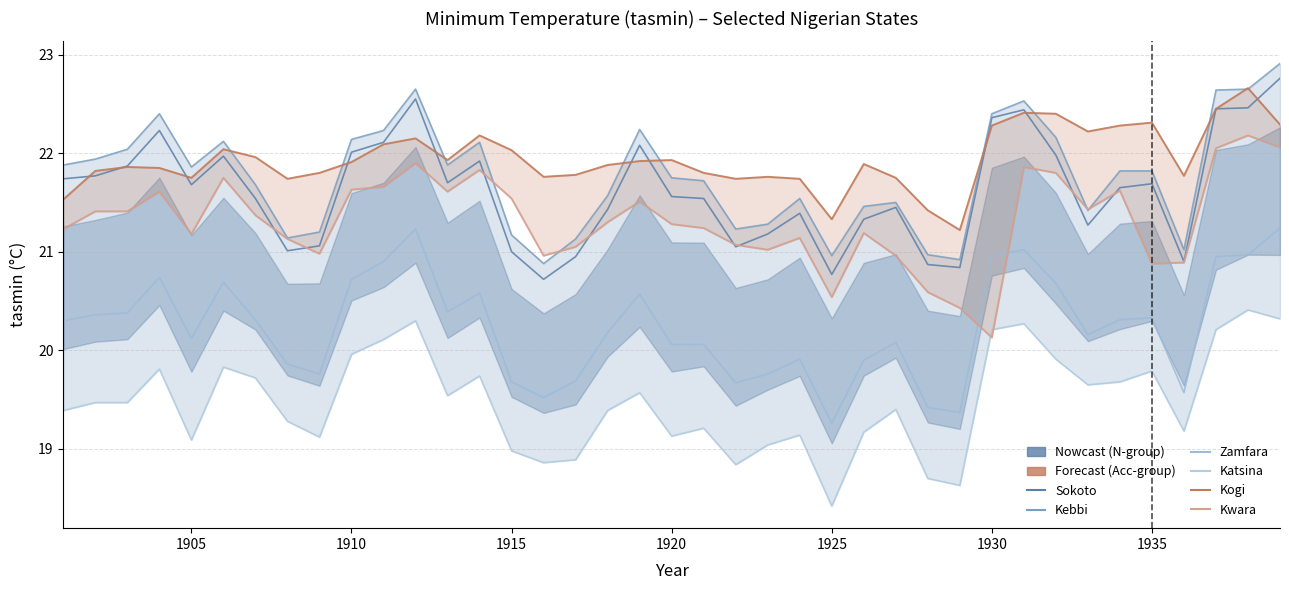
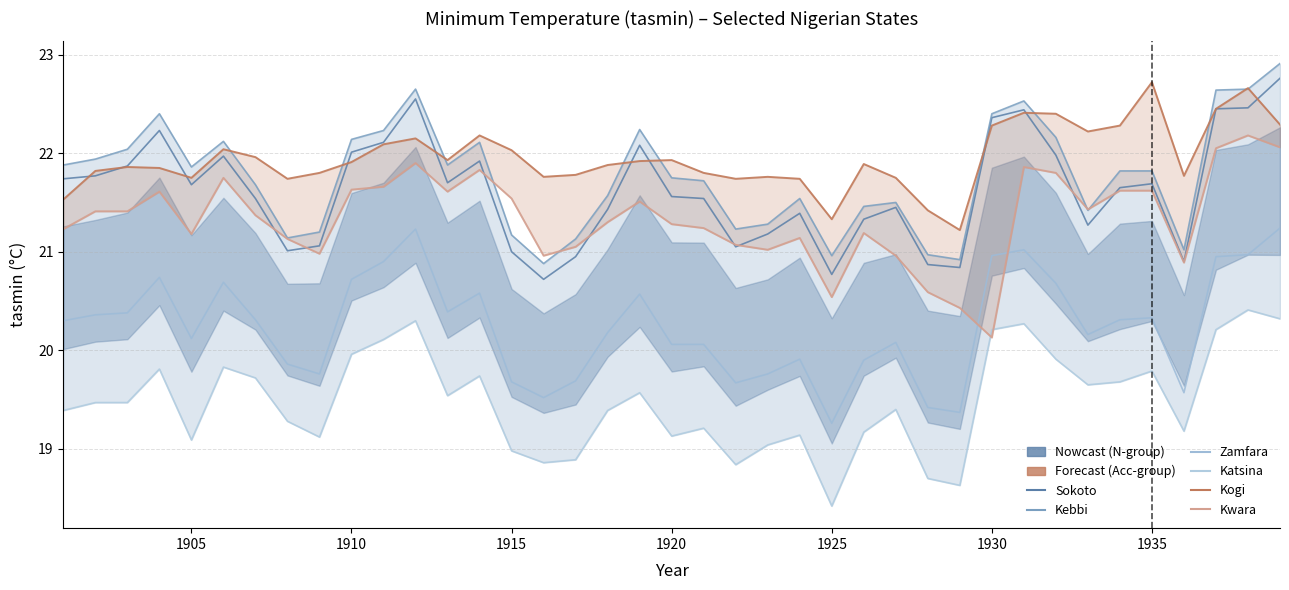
Kogi, 1935: 22.3 -> 22.7
Kwara, 1935: 20.9 -> 21.6
